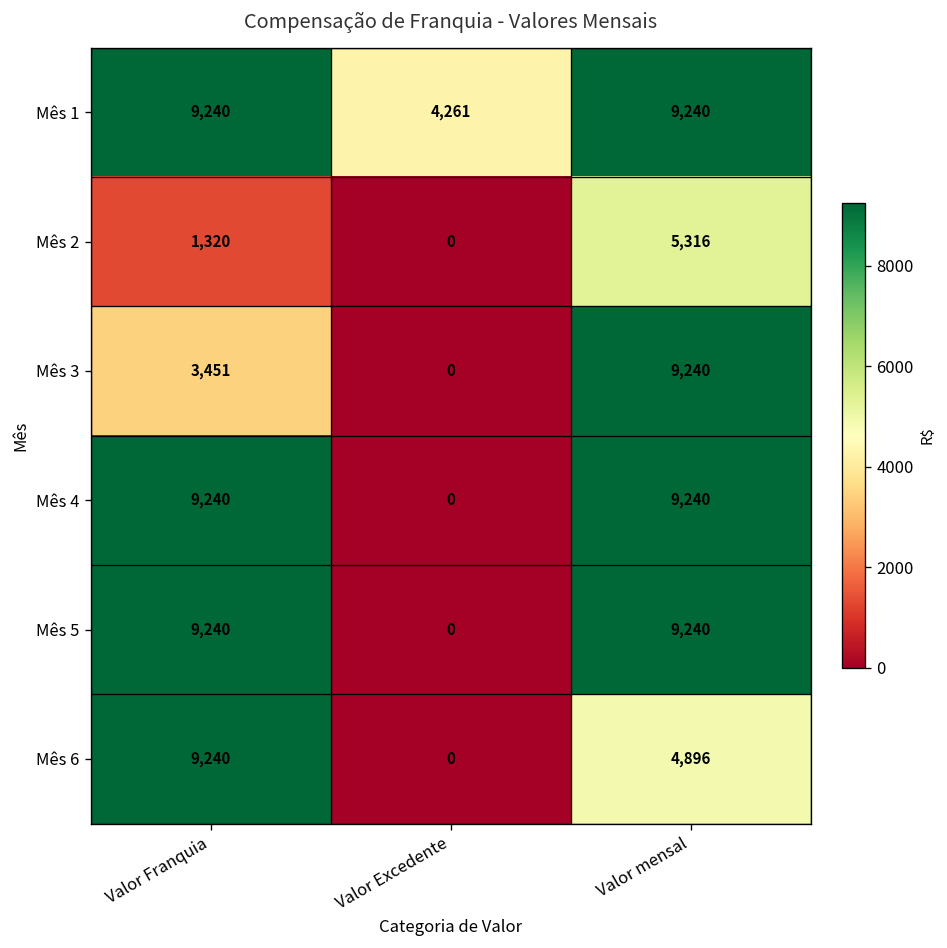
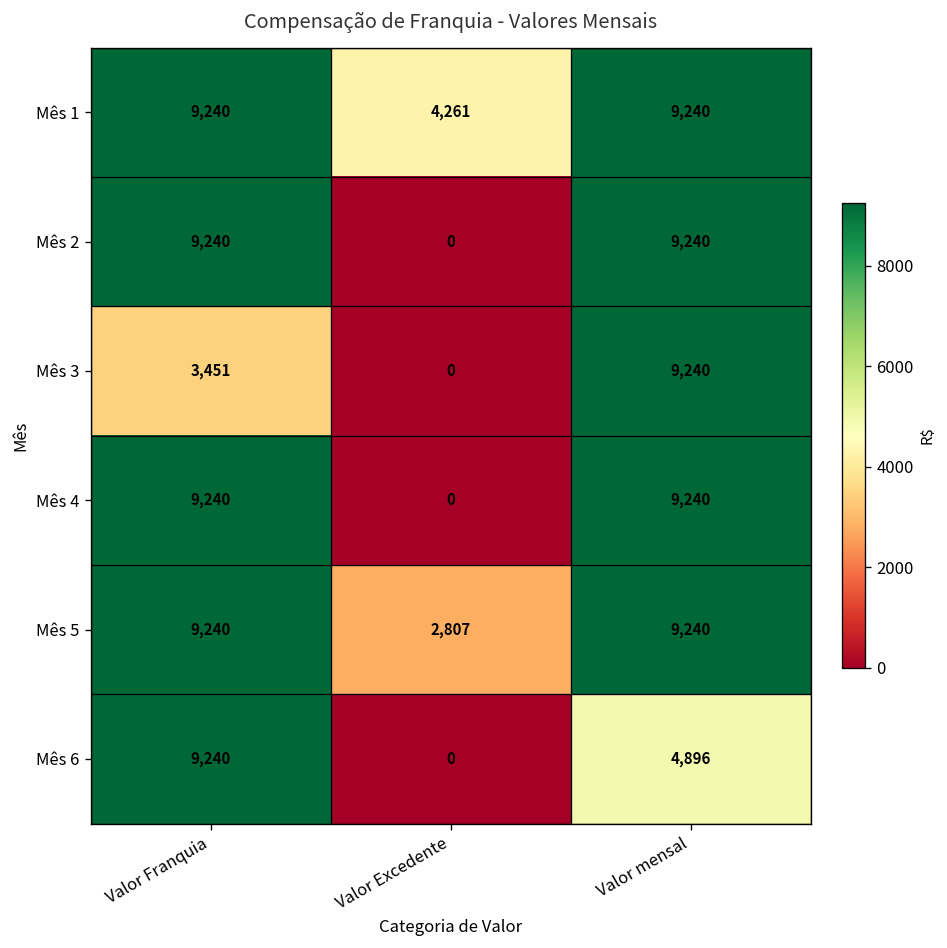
Mês 2, Valor Franquia: 1,320 -> 9,240
Mês 2, Valor mensal: 5,316 -> 9,240
Mês 5, Valor Excedente: 0 -> 2,807
